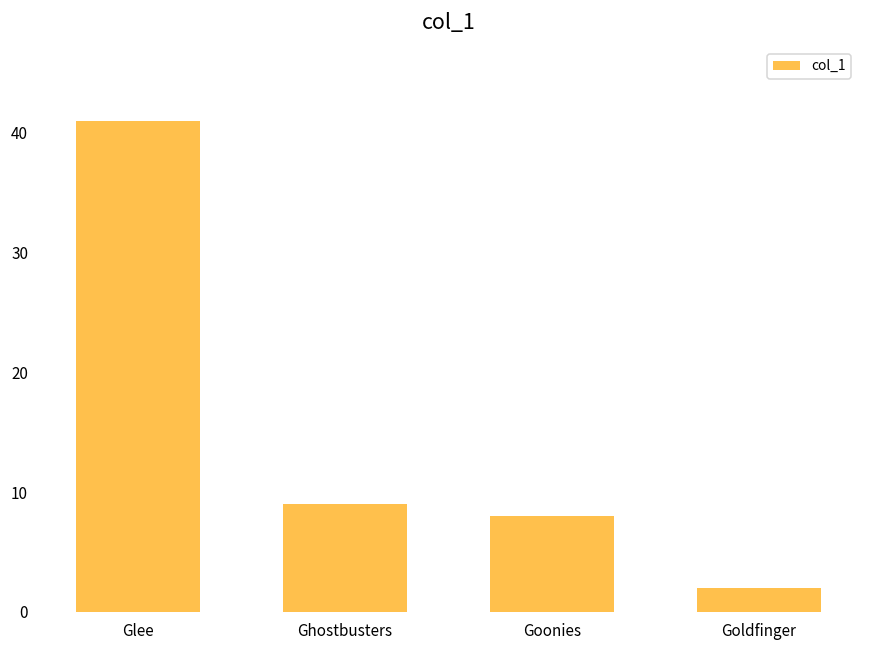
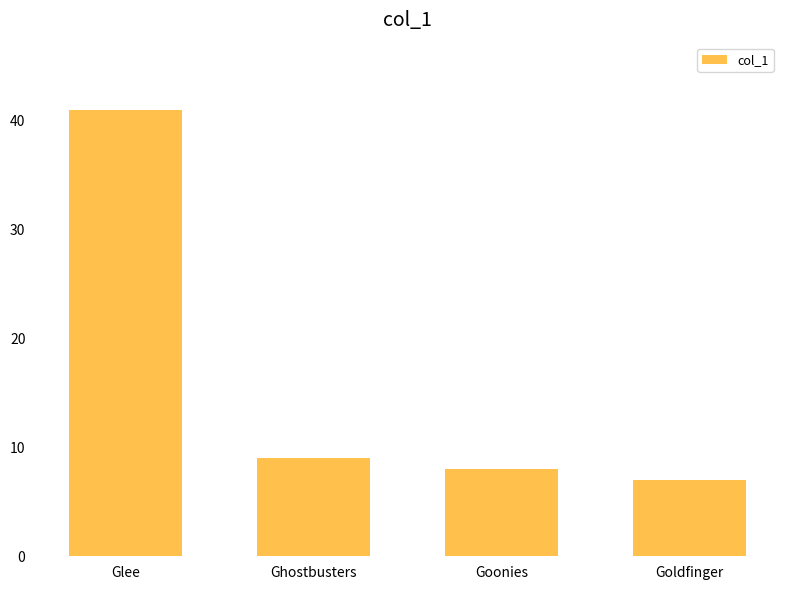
Goldfinger: 2 -> 7
